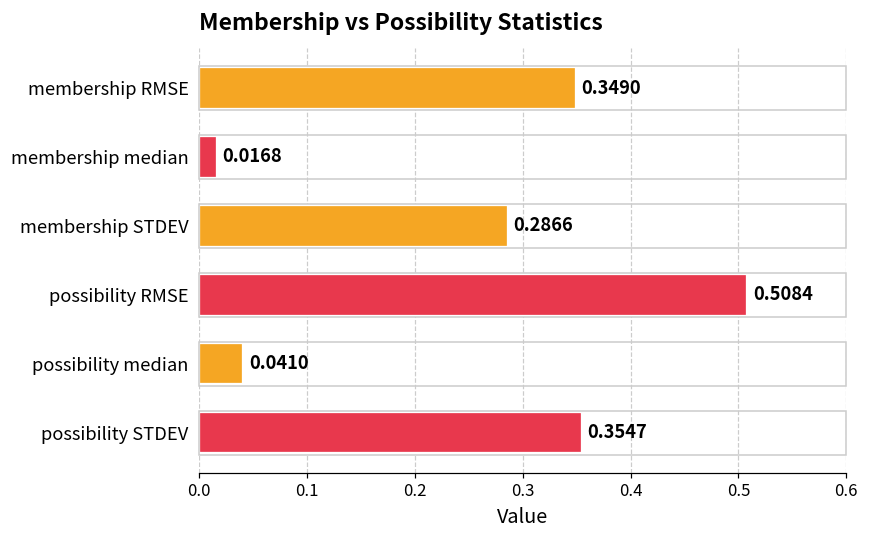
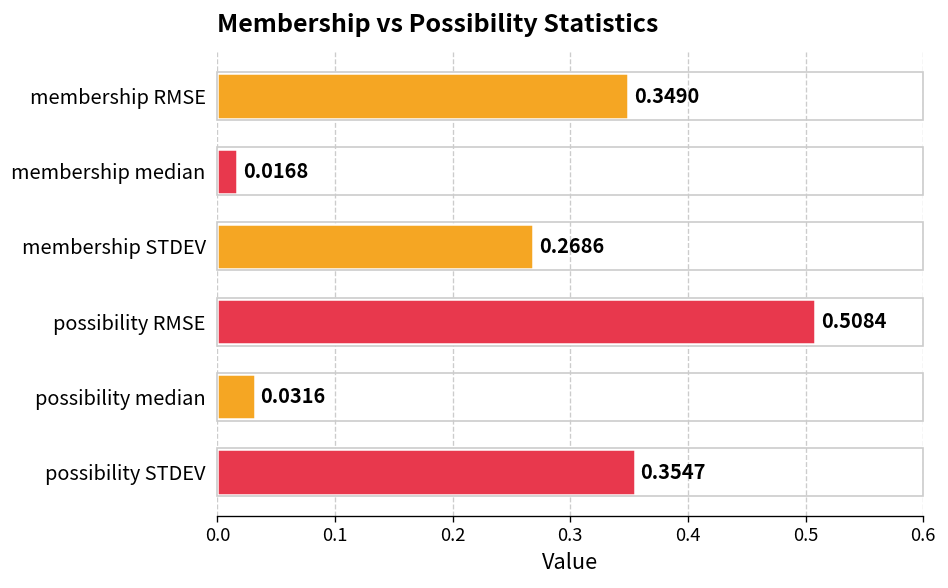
membership STDEV: 0.2866 -> 0.2686
possibility median: 0.0410 -> 0.0316
